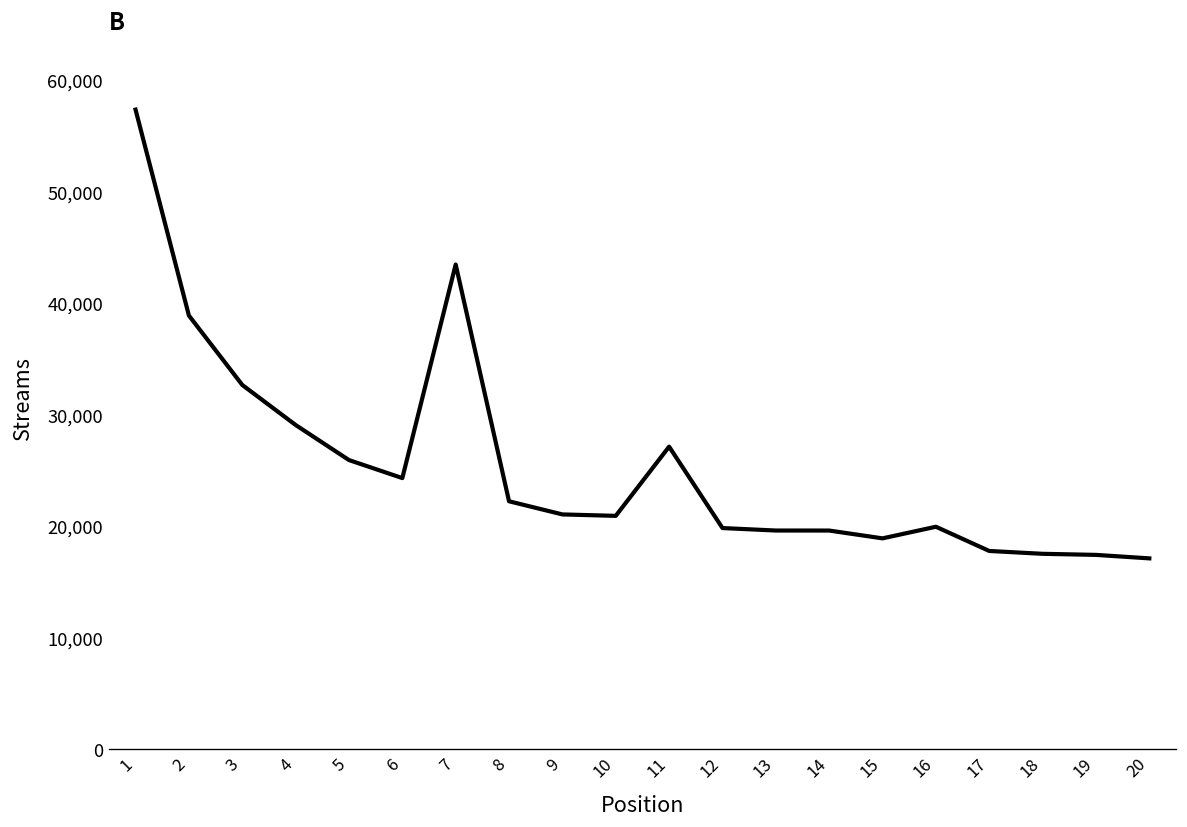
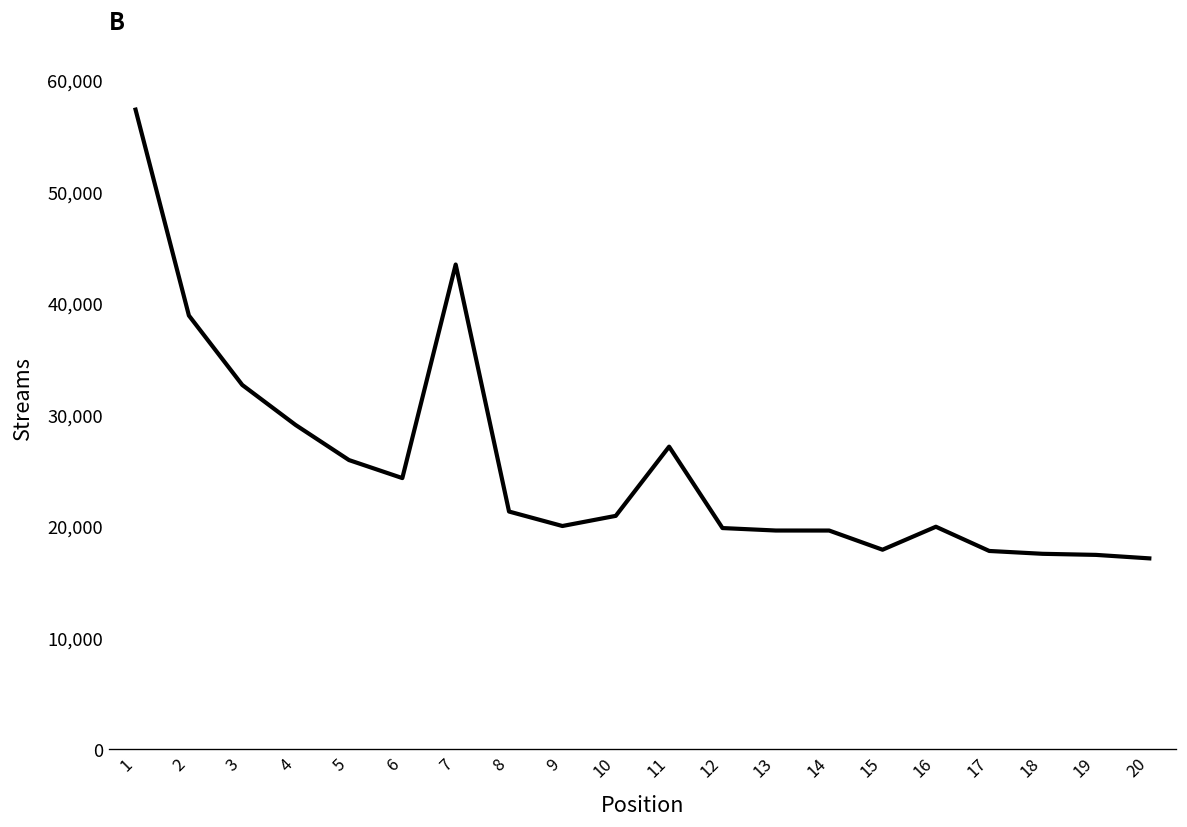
8: 22,000 -> 21,000
9: 21,000 -> 20,000
15: 19,000 -> 18,000
